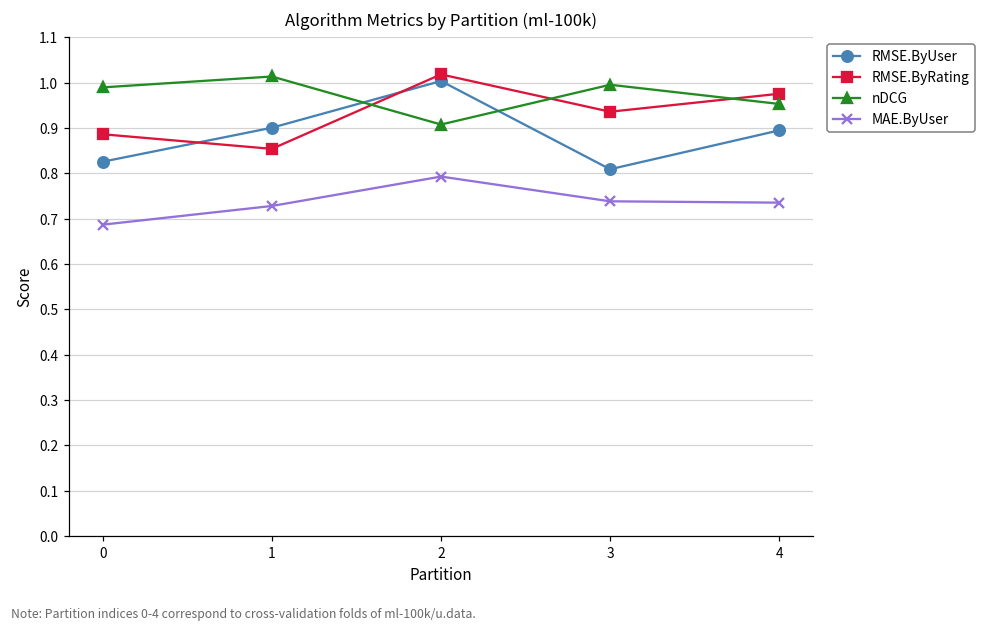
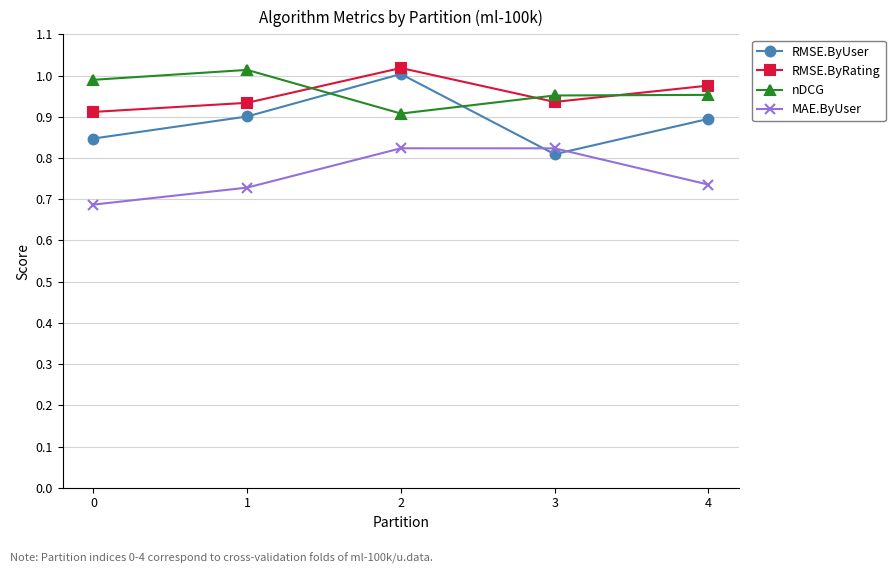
RMSE.ByUser, 0: 0.83 -> 0.85
RMSE.ByRating, 0: 0.89 -> 0.91
RMSE.ByRating, 1: 0.85 -> 0.93
MAE.ByUser, 2: 0.79 -> 0.82
nDCG, 3: 1.00 -> 0.95
MAE.ByUser, 3: 0.74 -> 0.82
